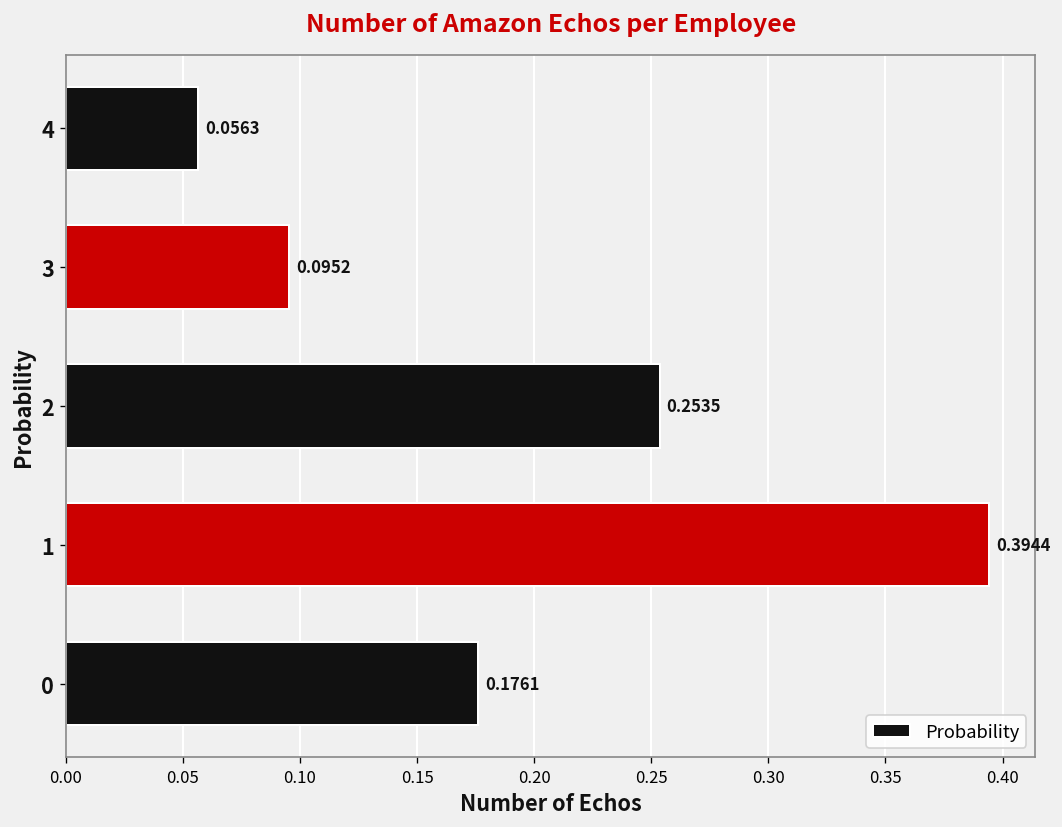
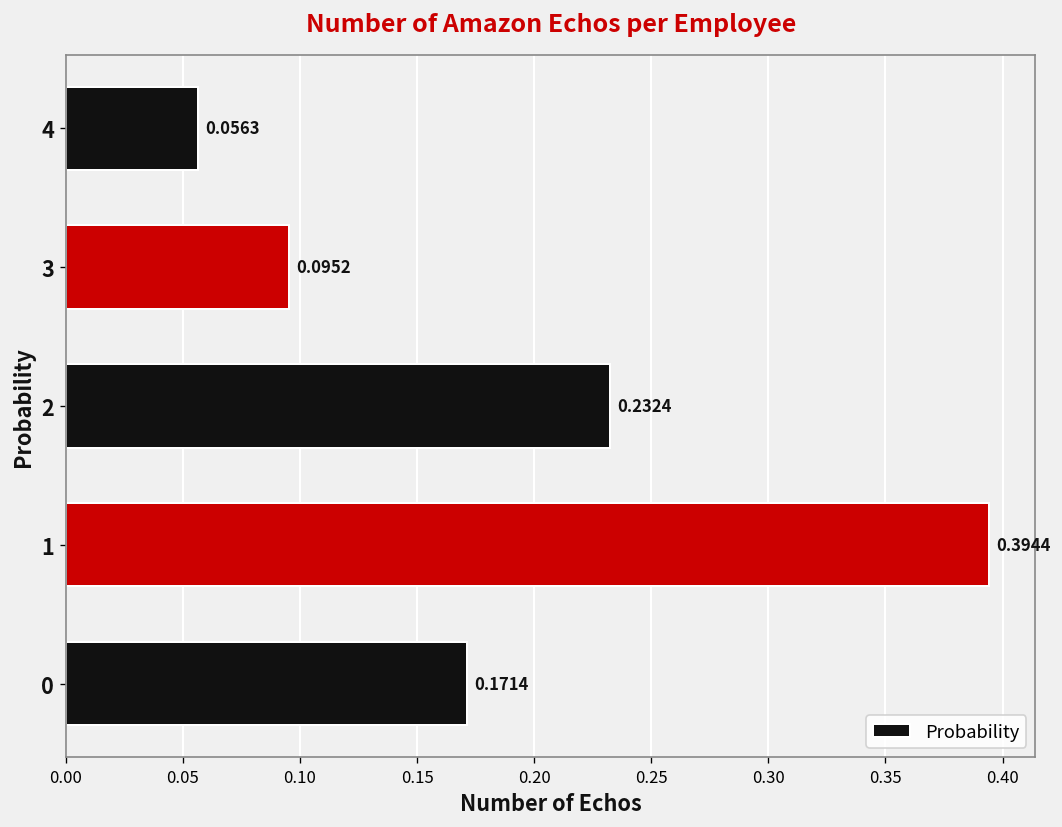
2: 0.2535 -> 0.2324
0: 0.1761 -> 0.1714
